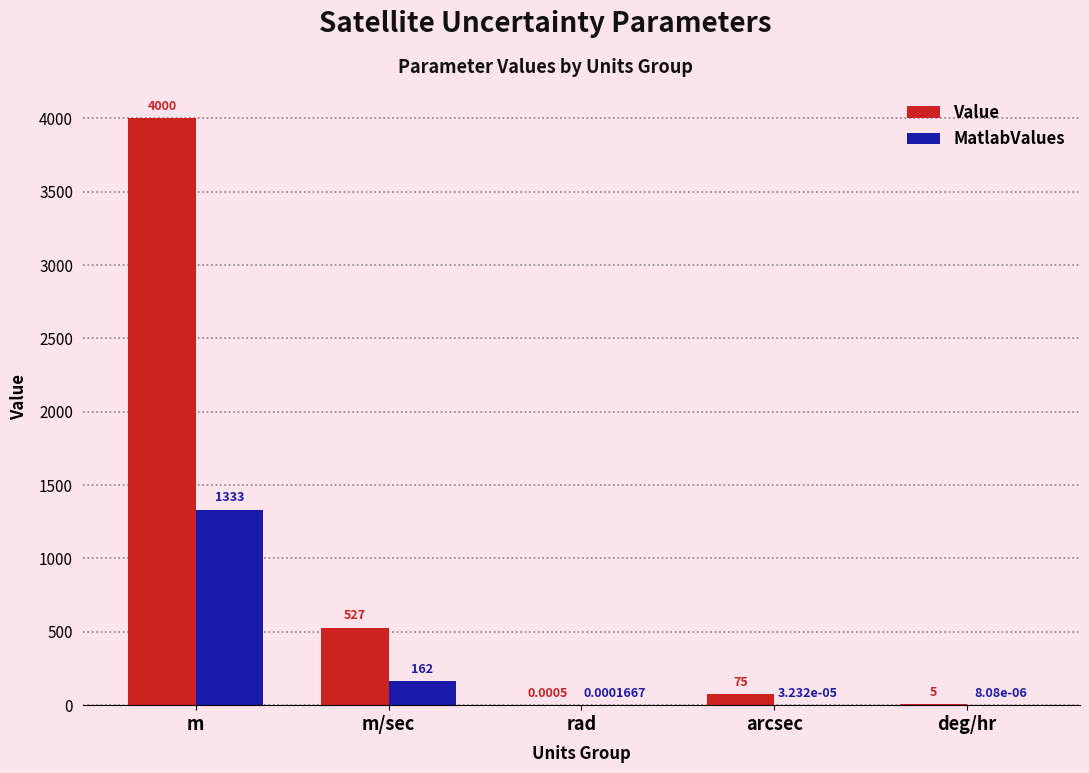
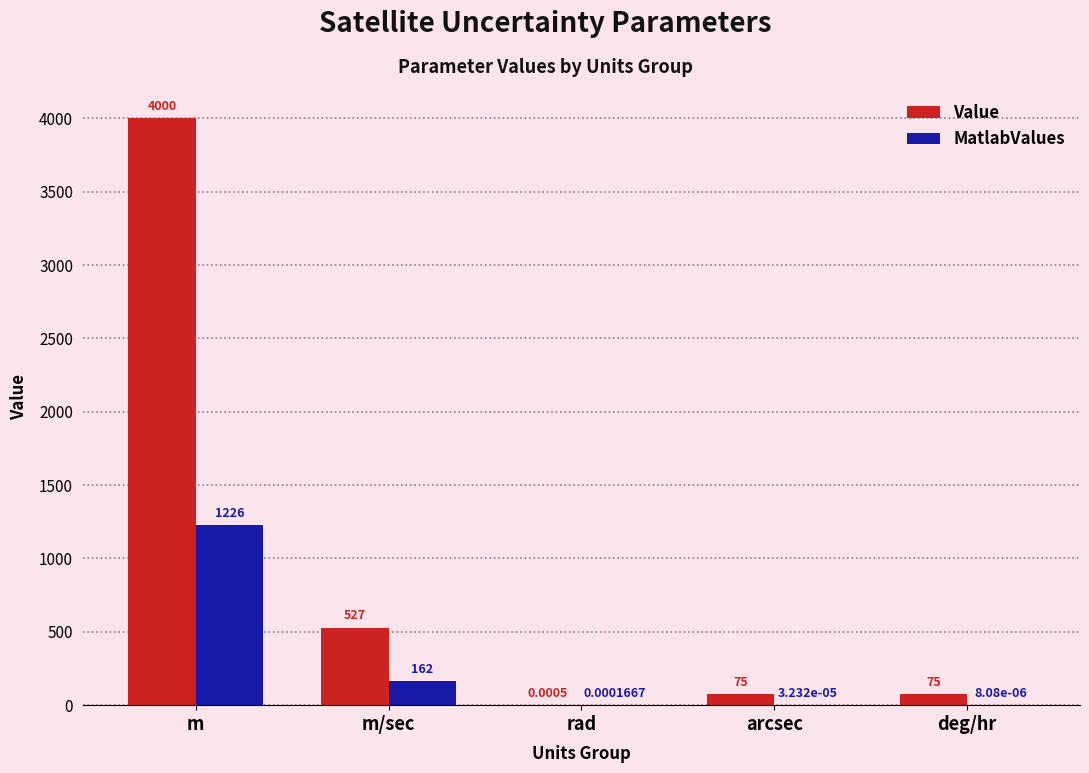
MatlabValues, m: 1333 -> 1226
Value, deg/hr: 5 -> 75
